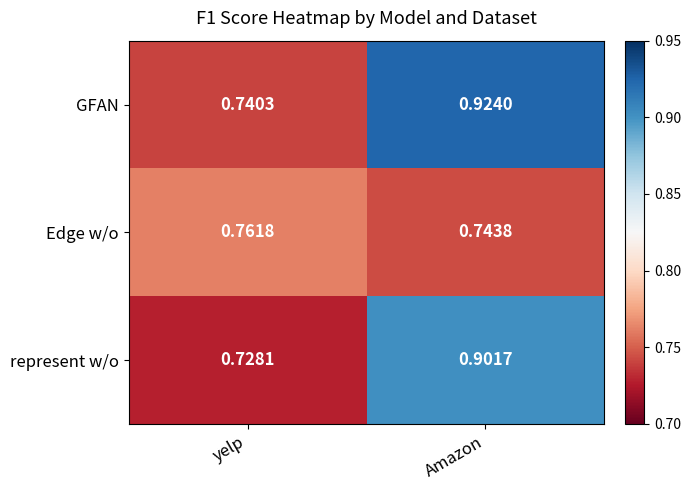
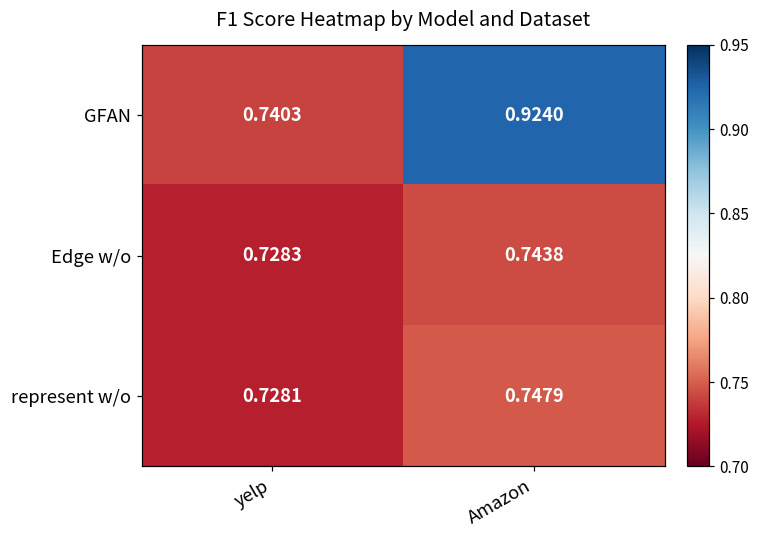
Edge w/o, yelp: 0.7618 -> 0.7283
represent w/o, Amazon: 0.9017 -> 0.7479
